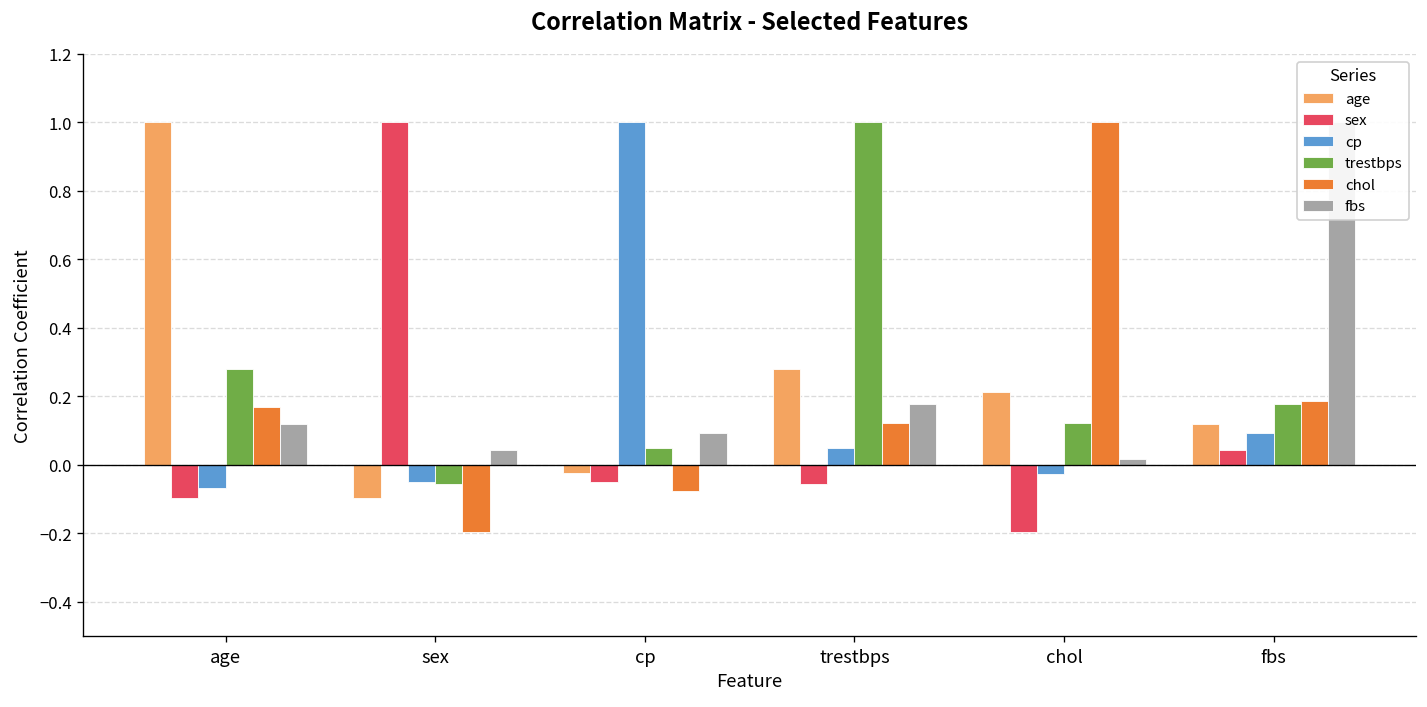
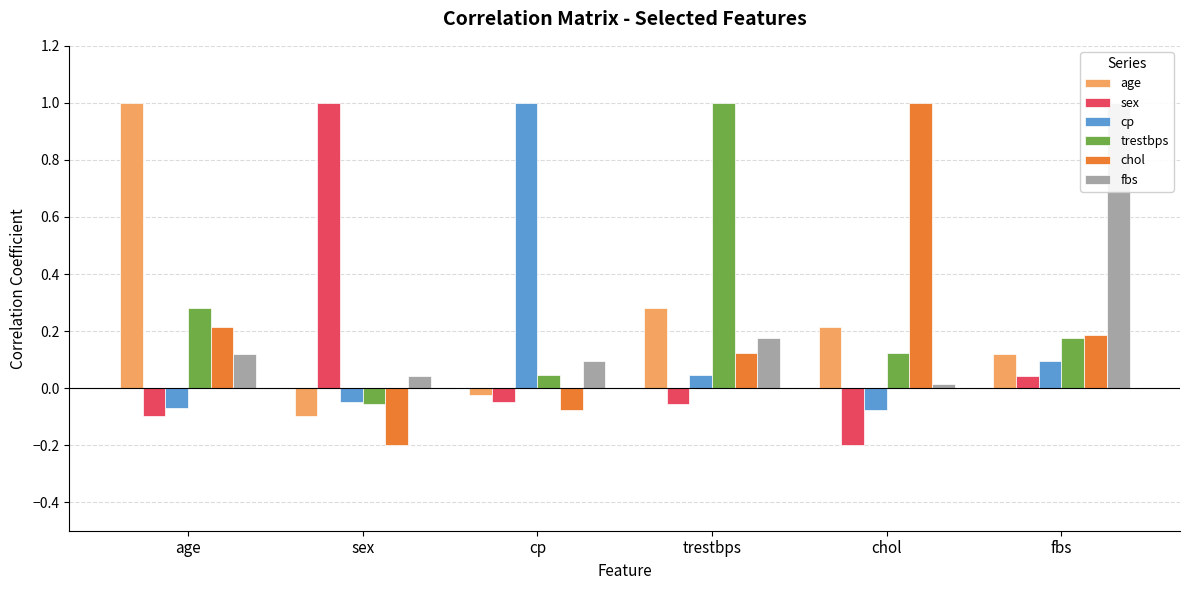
chol, age: 0.17 -> 0.21
cp, chol: -0.03 -> -0.08
